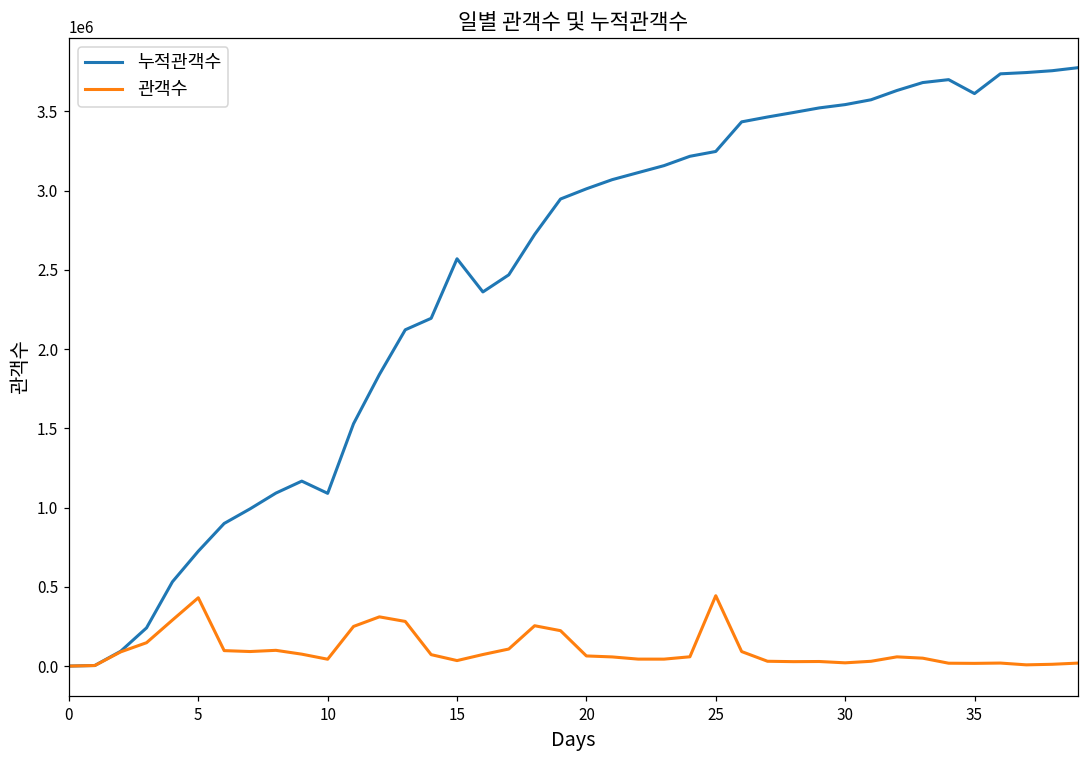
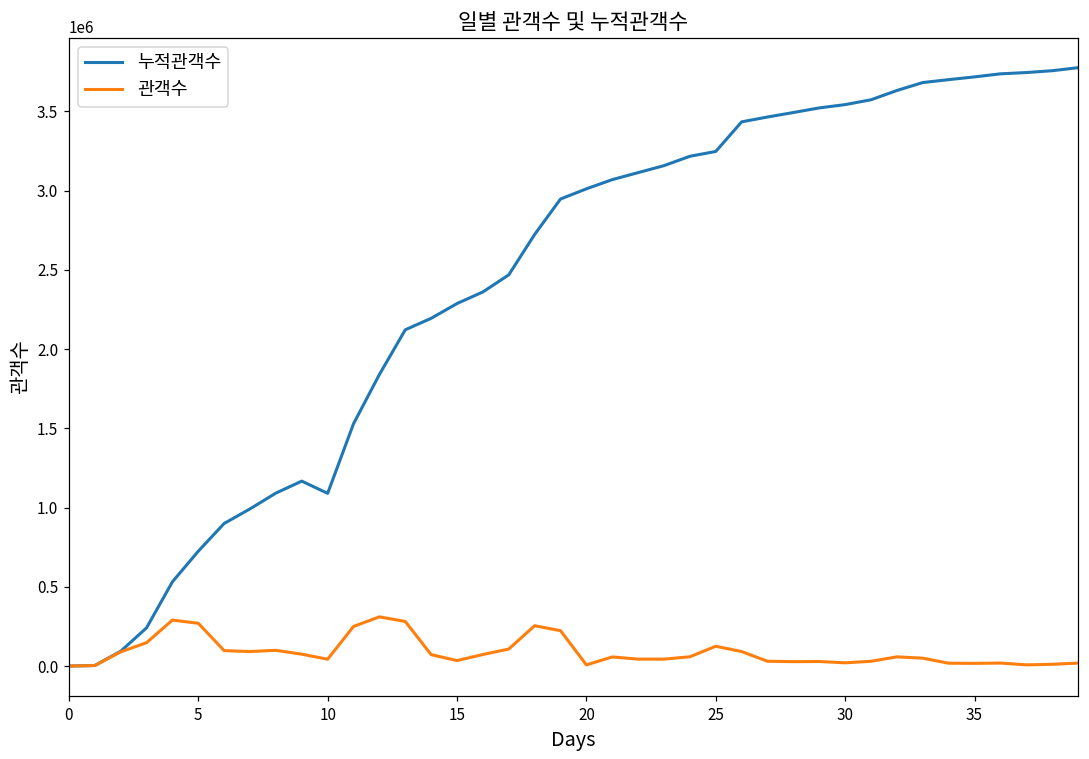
관객수, 5: 430000 -> 270000
누적관객수, 15: 2570000 -> 2290000
관객수, 20: 60000 -> 10000
관객수, 25: 440000 -> 130000
누적관객수, 35: 3610000 -> 3720000
